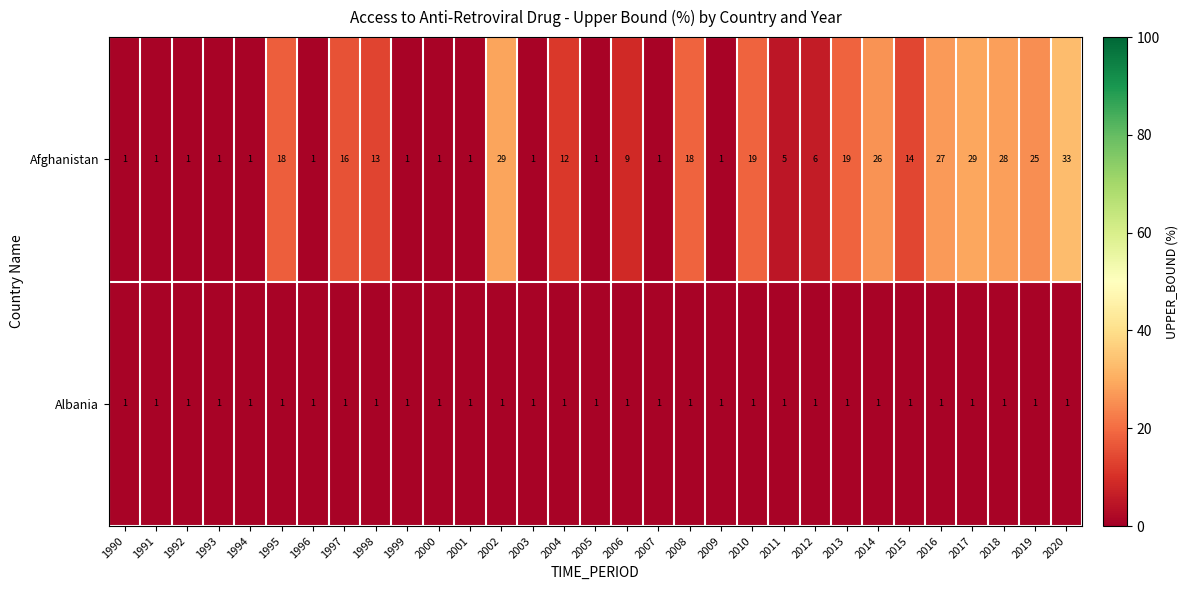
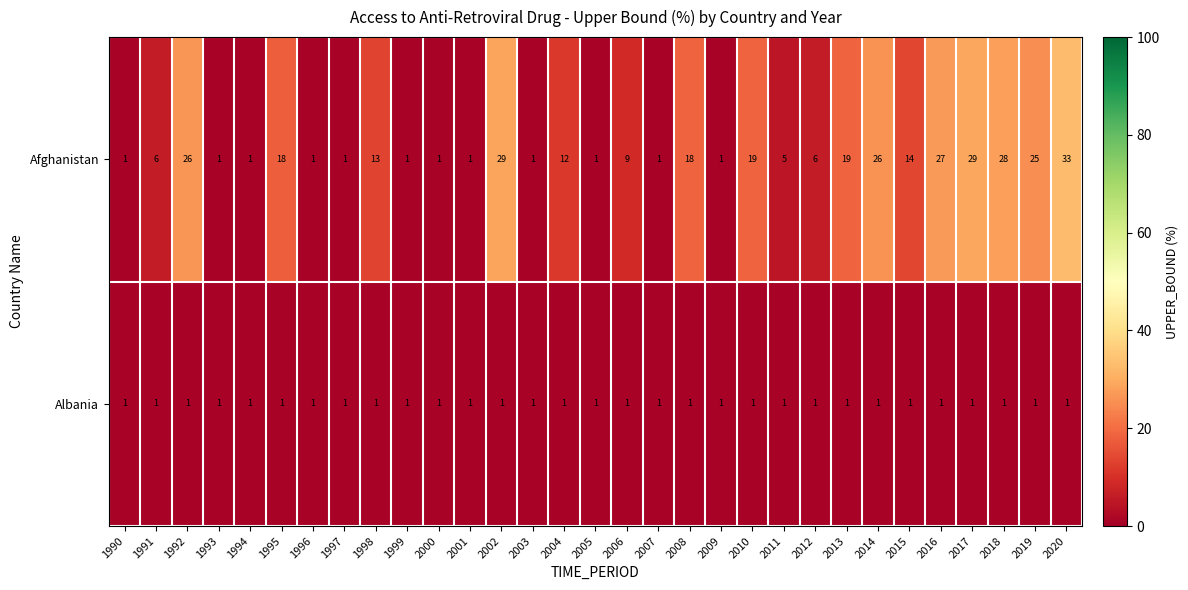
Afghanistan, 1991: 1 -> 6
Afghanistan, 1992: 1 -> 26
Afghanistan, 1997: 16 -> 1
